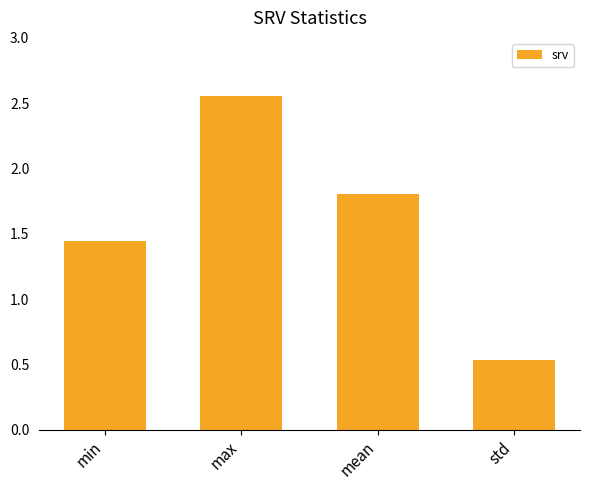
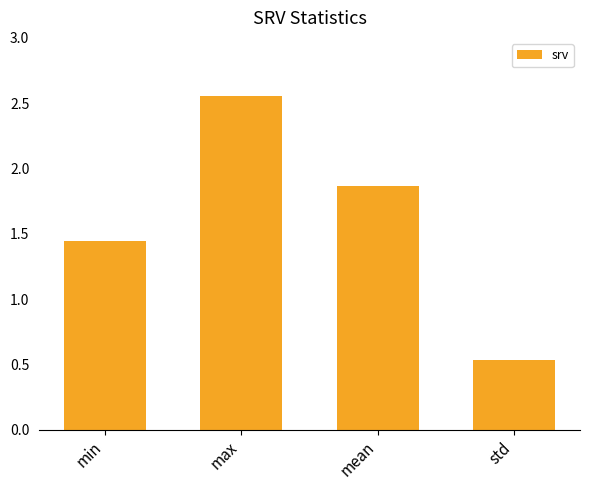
mean: 1.80 -> 1.87
